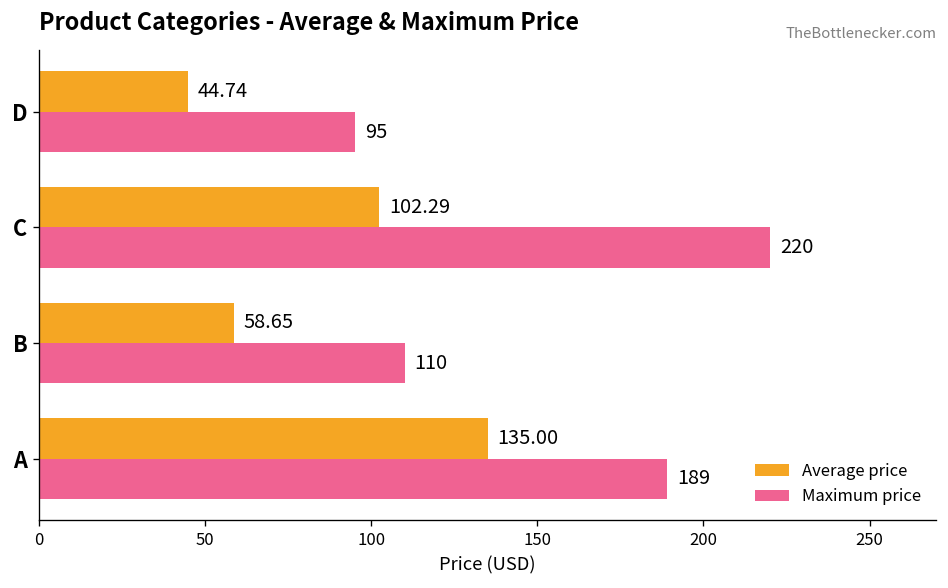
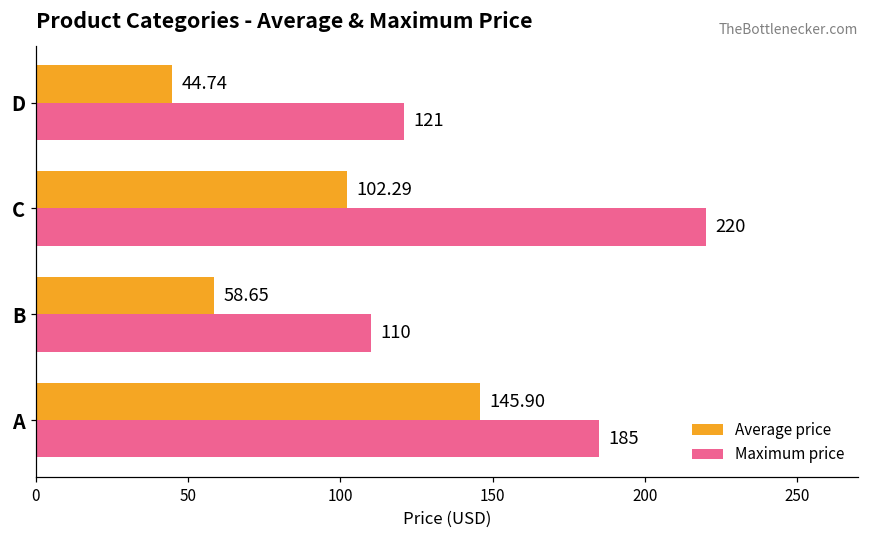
Maximum price, D: 95 -> 121
Average price, A: 135.00 -> 145.90
Maximum price, A: 189 -> 185
